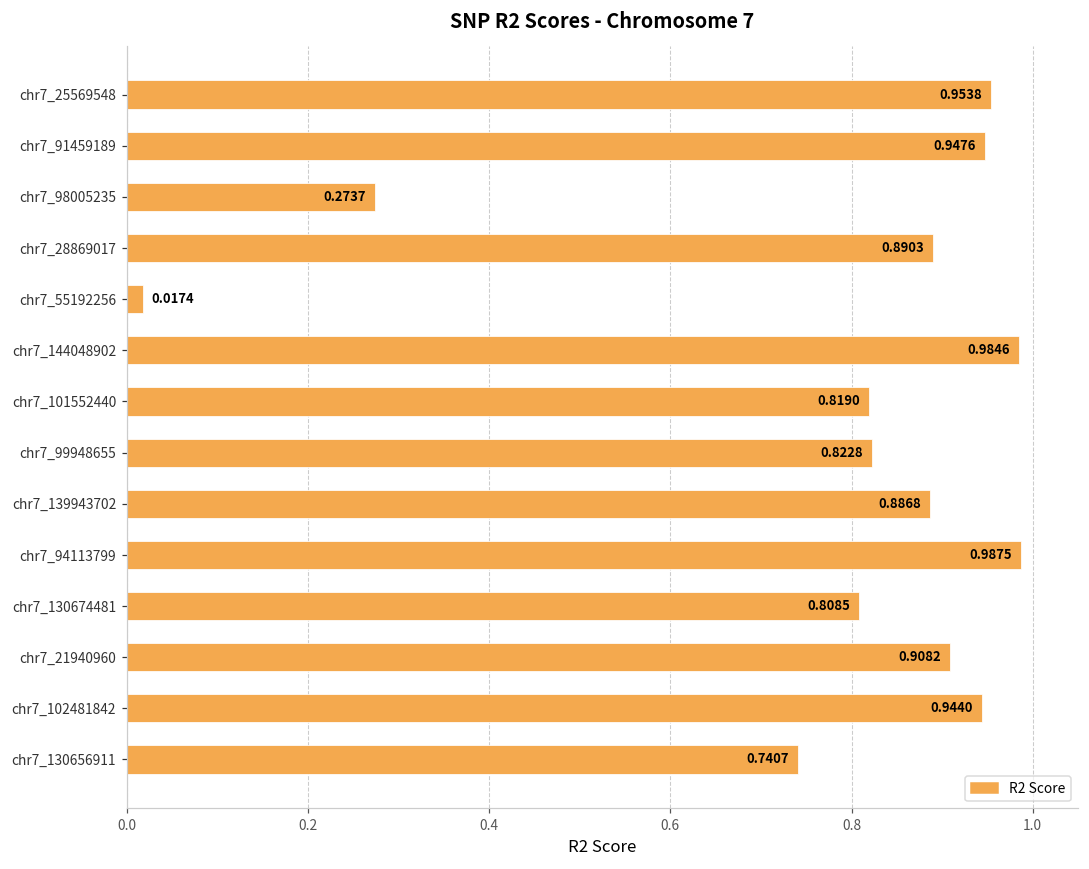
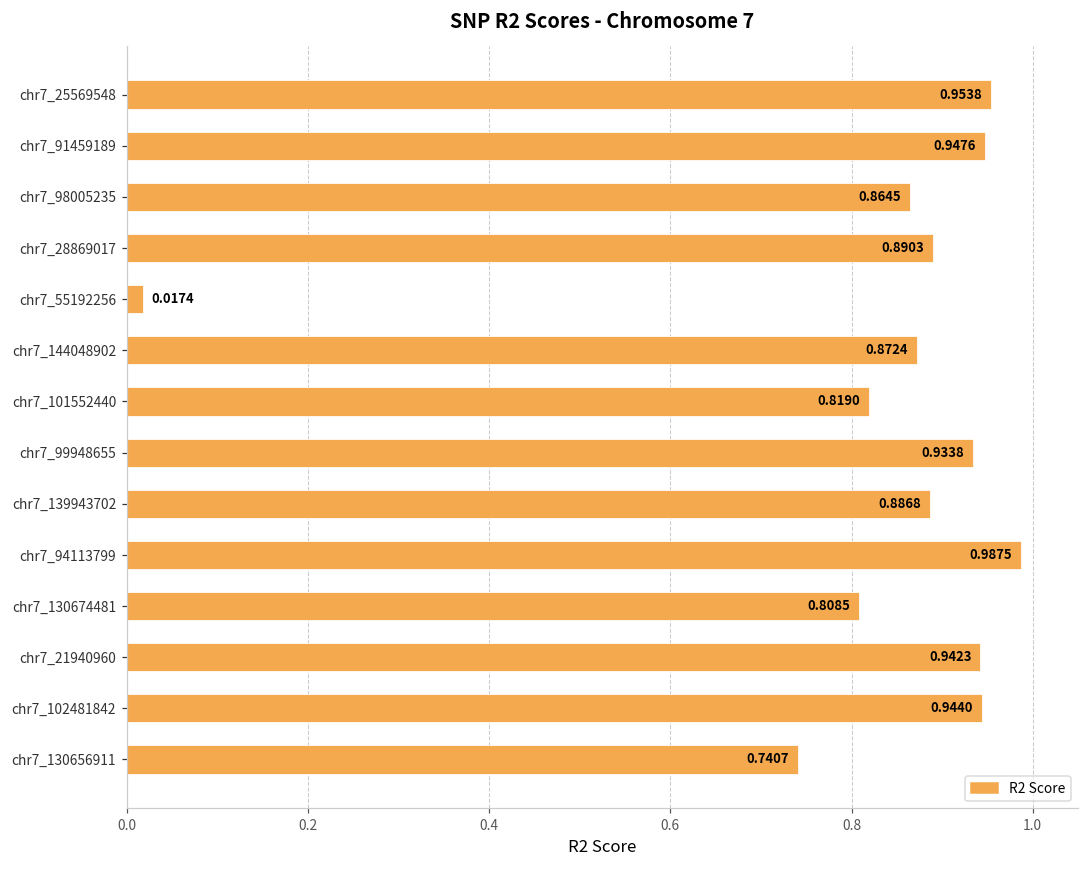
chr7_98005235: 0.2737 -> 0.8645
chr7_144048902: 0.9846 -> 0.8724
chr7_99948655: 0.8228 -> 0.9338
chr7_21940960: 0.9082 -> 0.9423
